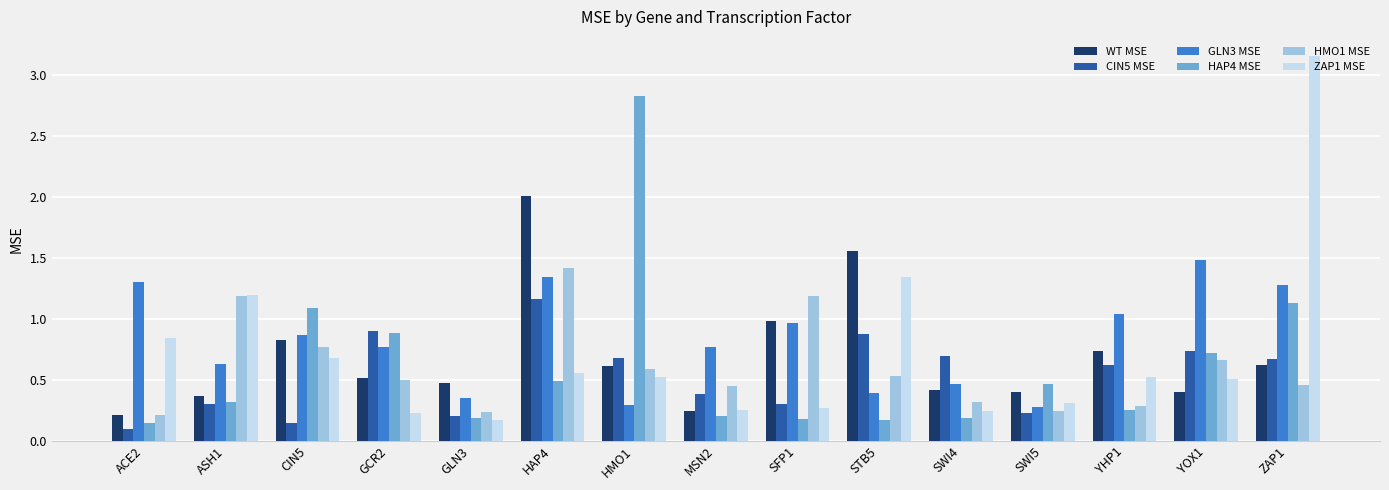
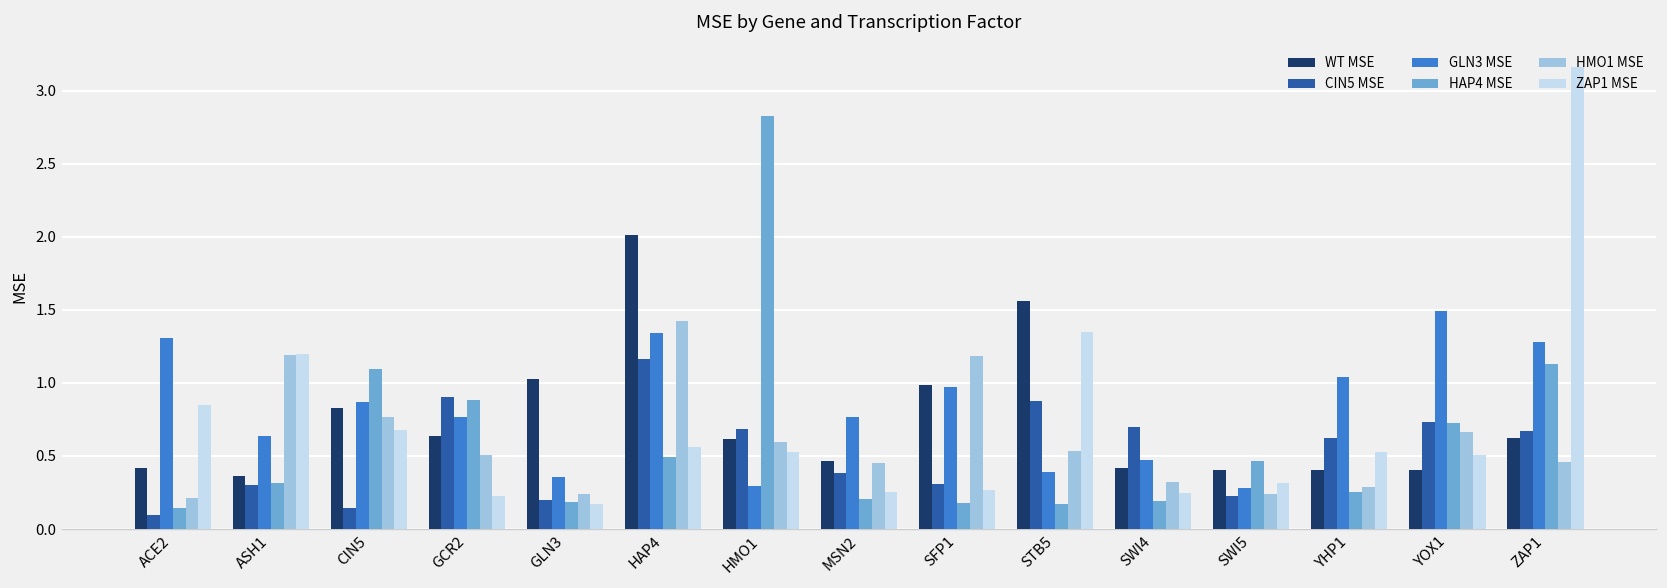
WT MSE, ACE2: 0.21 -> 0.41
WT MSE, GCR2: 0.51 -> 0.64
WT MSE, GLN3: 0.47 -> 1.03
WT MSE, MSN2: 0.24 -> 0.46
WT MSE, YHP1: 0.73 -> 0.41
